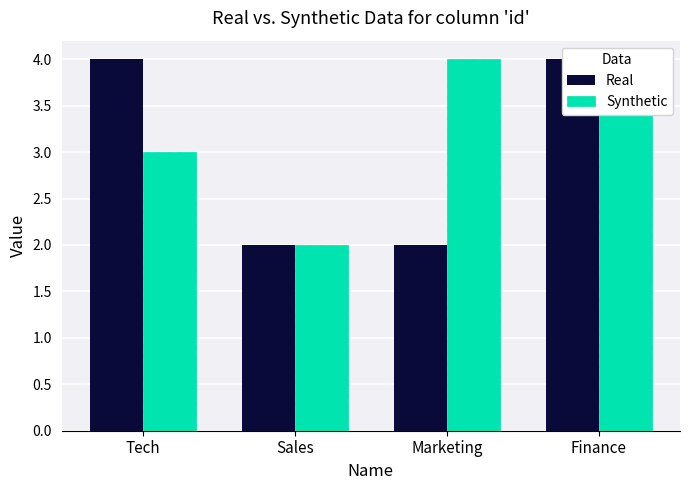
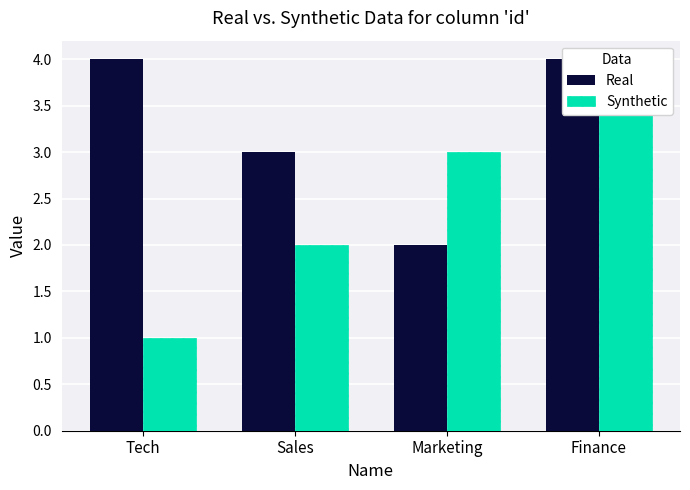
Synthetic, Tech: 3 -> 1
Real, Sales: 2 -> 3
Synthetic, Marketing: 4 -> 3
